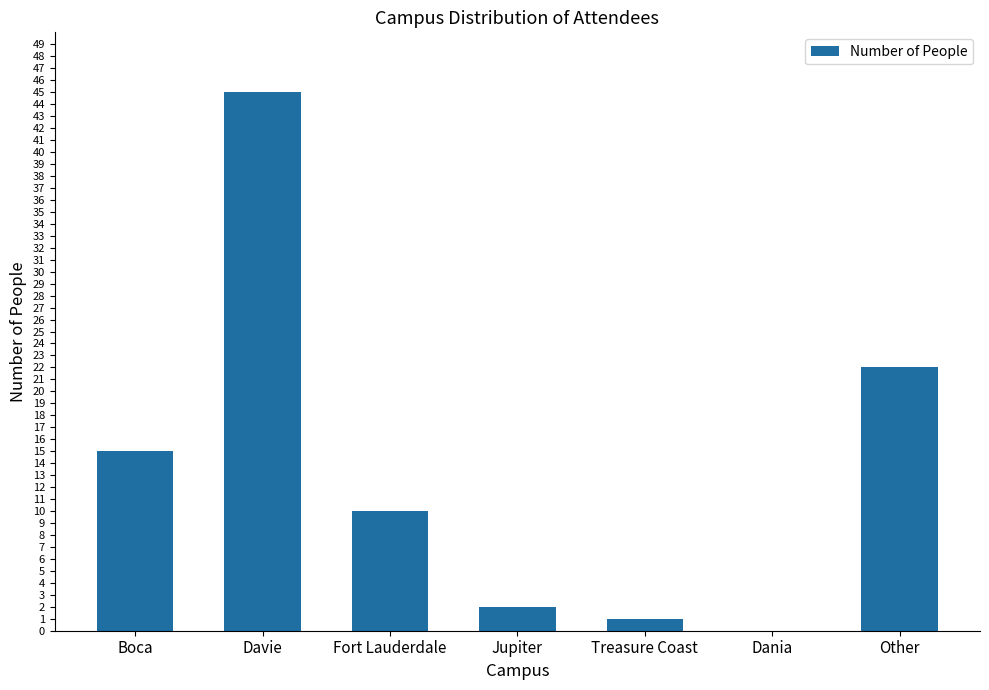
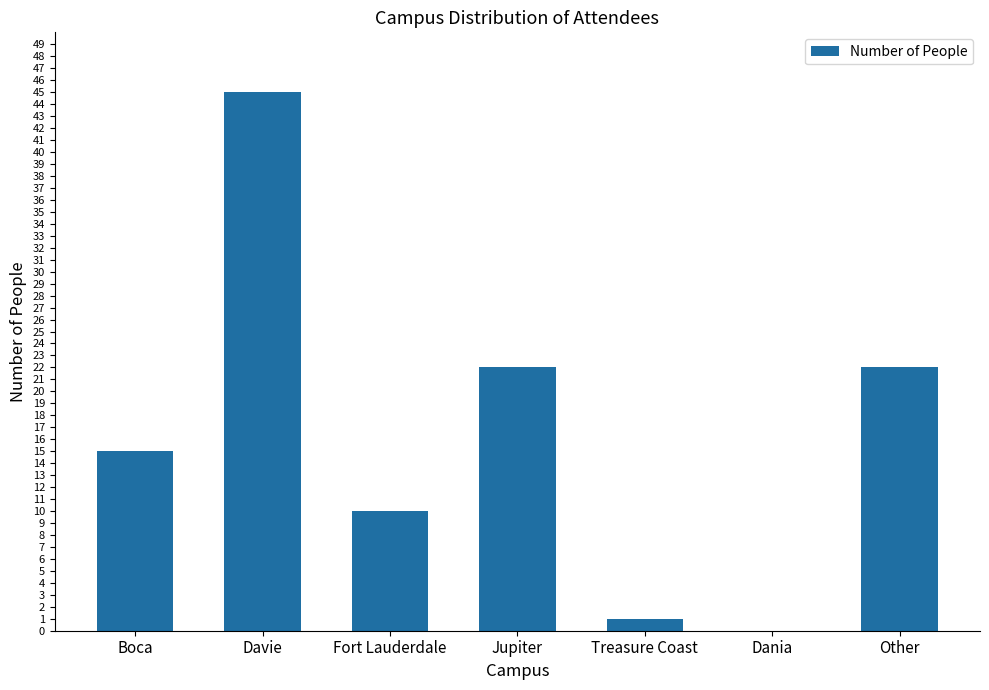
Jupiter: 2 -> 22
